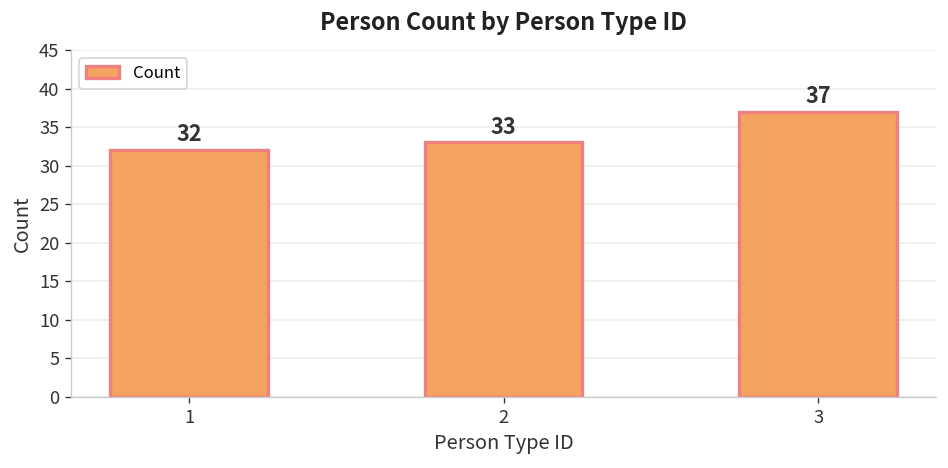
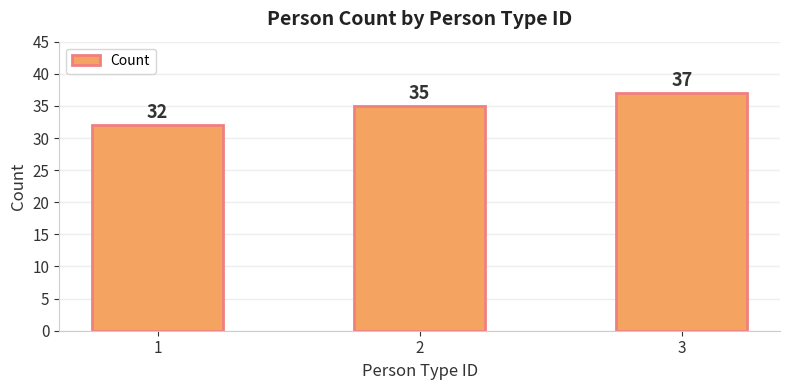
2: 33 -> 35
